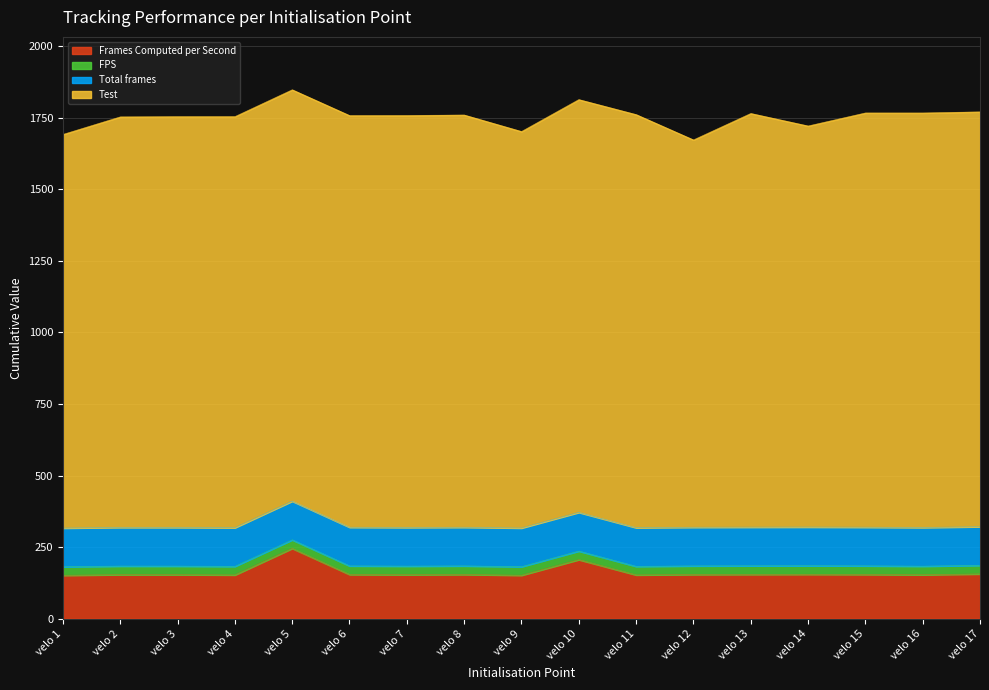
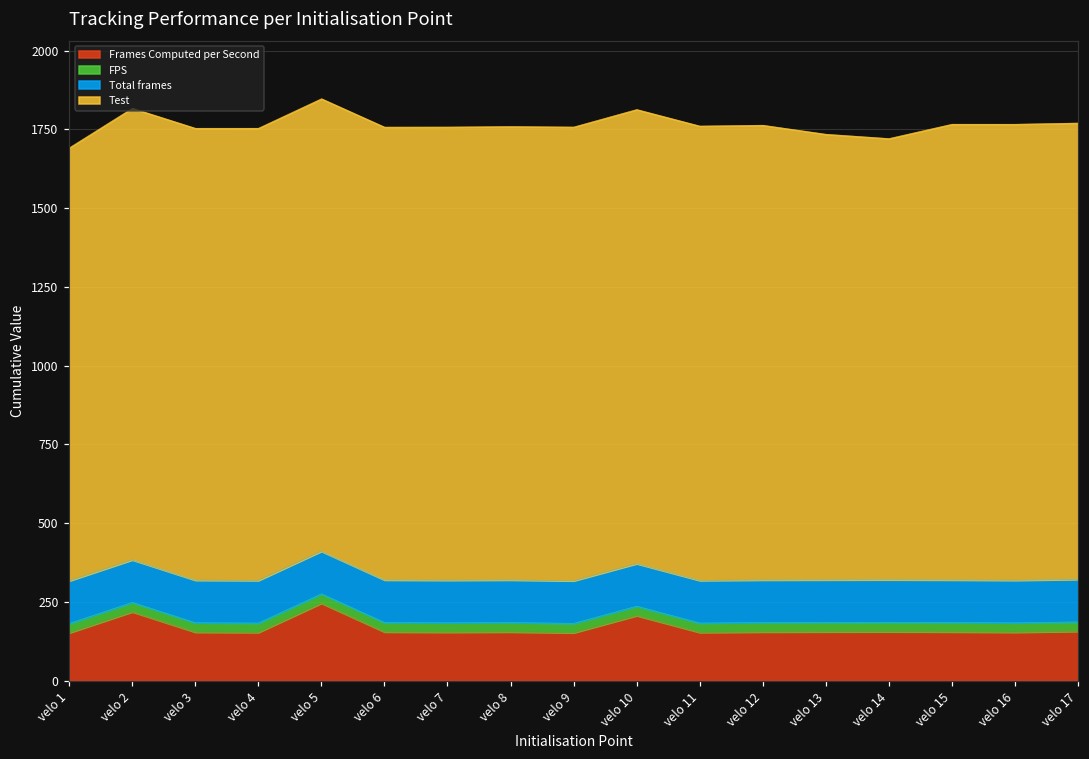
Frames Computed per Second, velo 2: 150 -> 220
Test, velo 9: 1390 -> 1440
Test, velo 12: 1350 -> 1440
Test, velo 13: 1450 -> 1420
